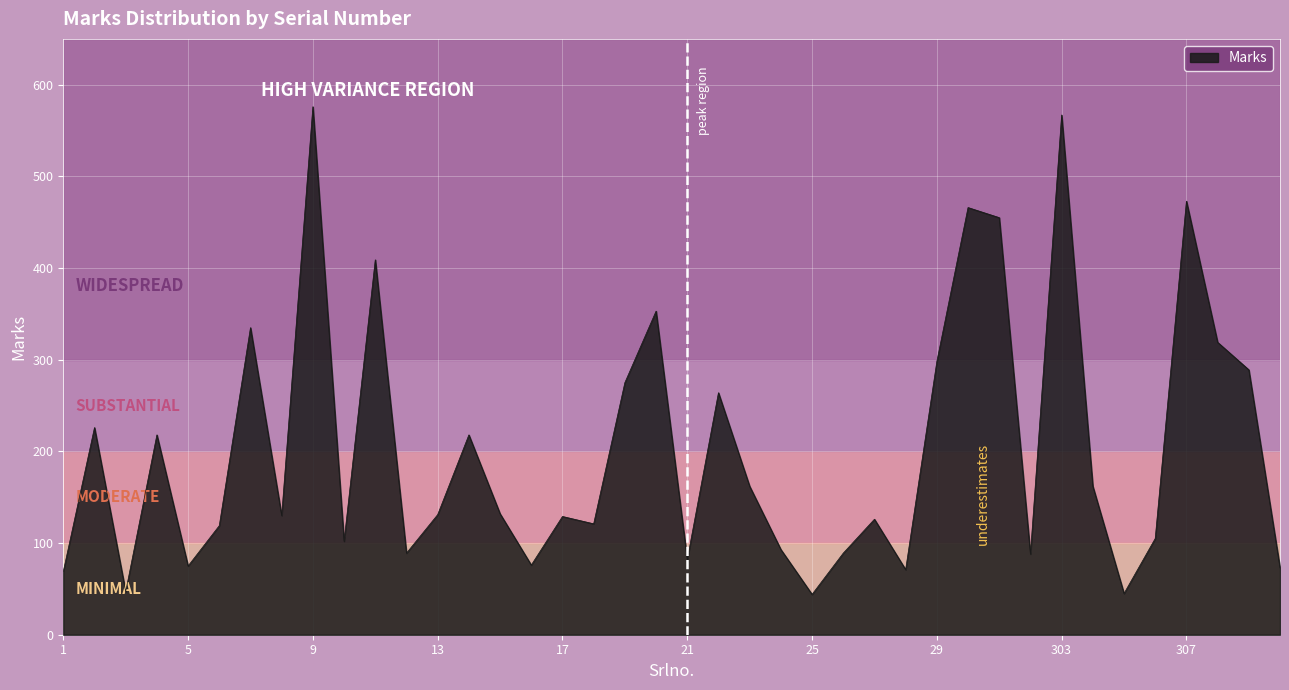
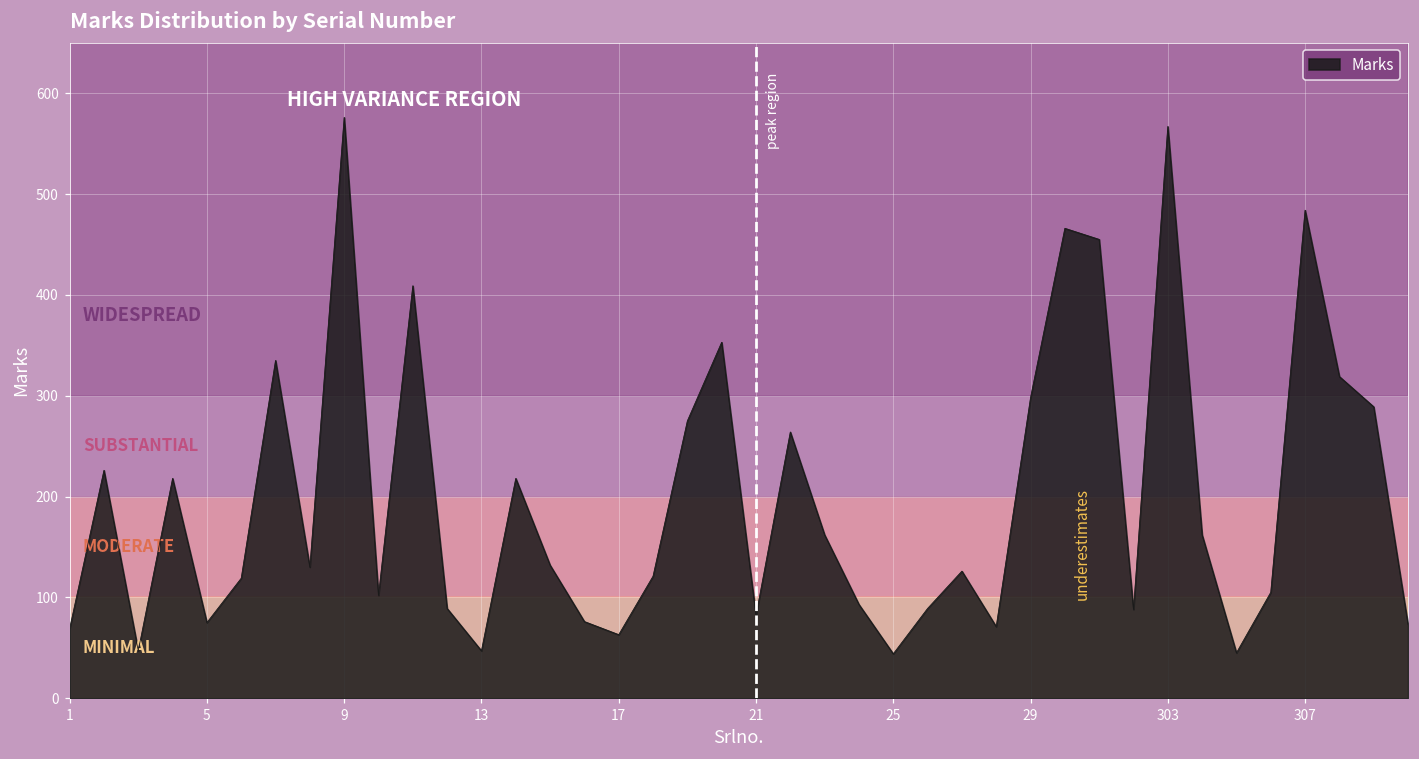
13: 130 -> 50
17: 130 -> 60
307: 470 -> 480
